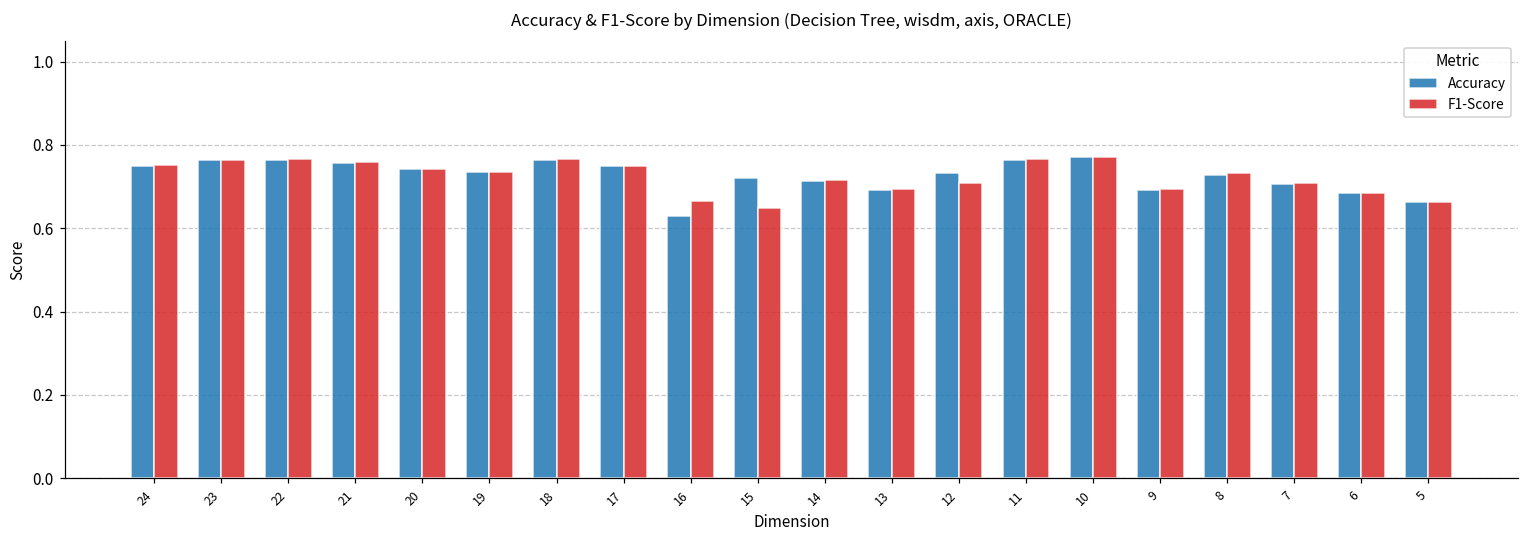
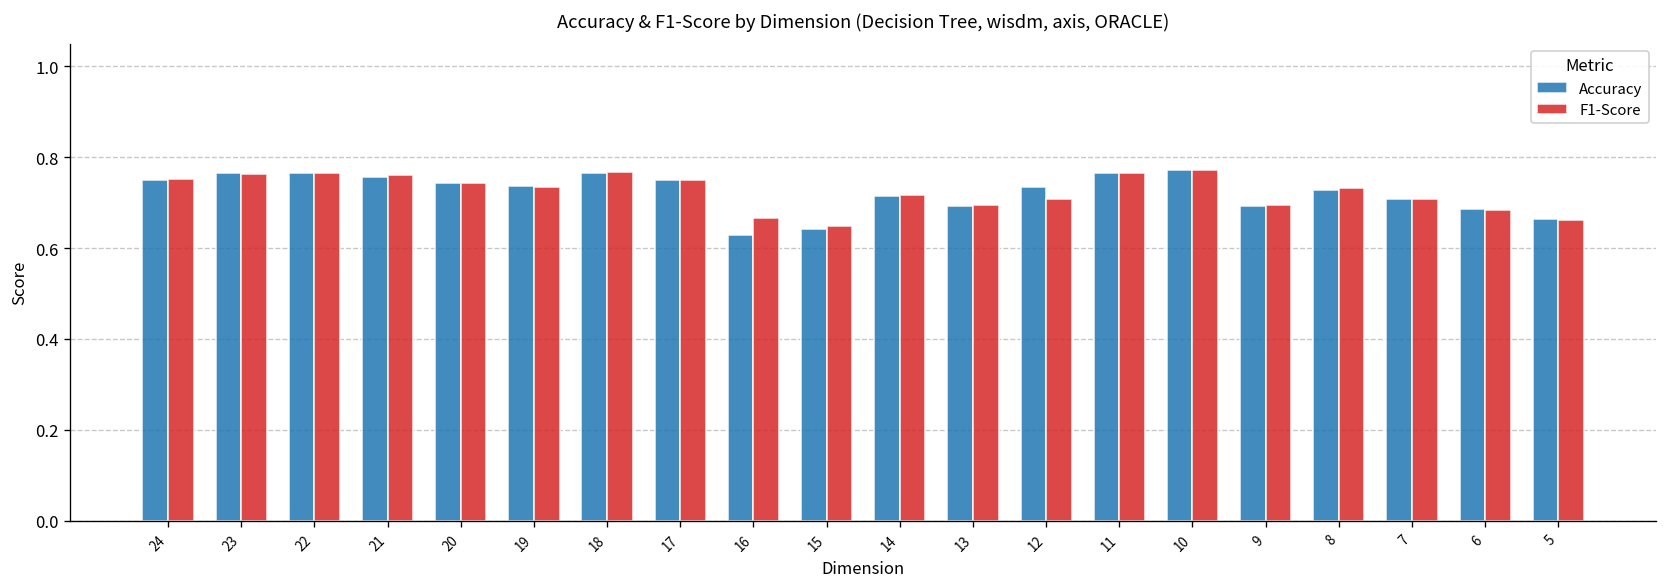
Accuracy, 15: 0.72 -> 0.64
